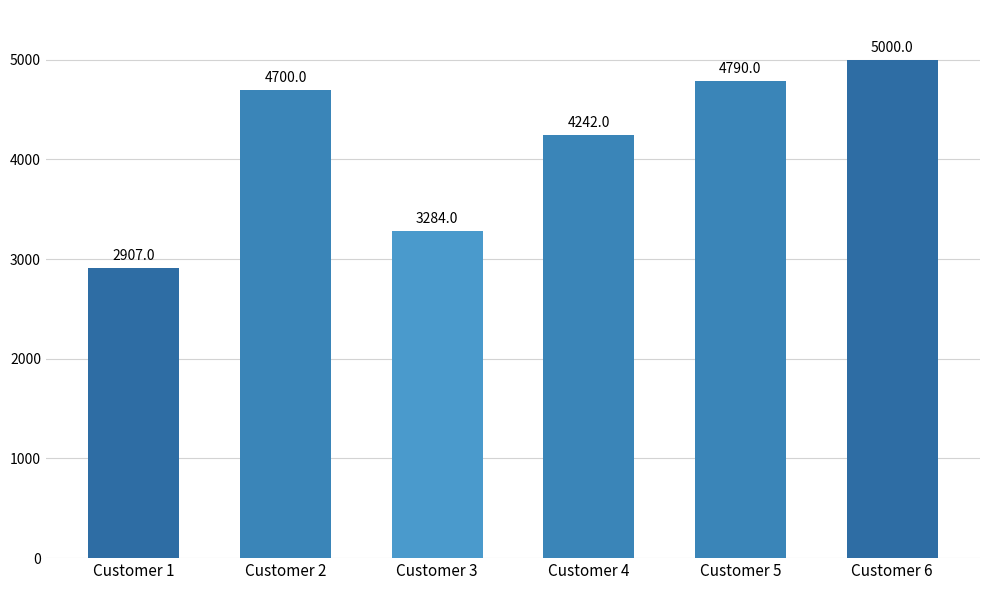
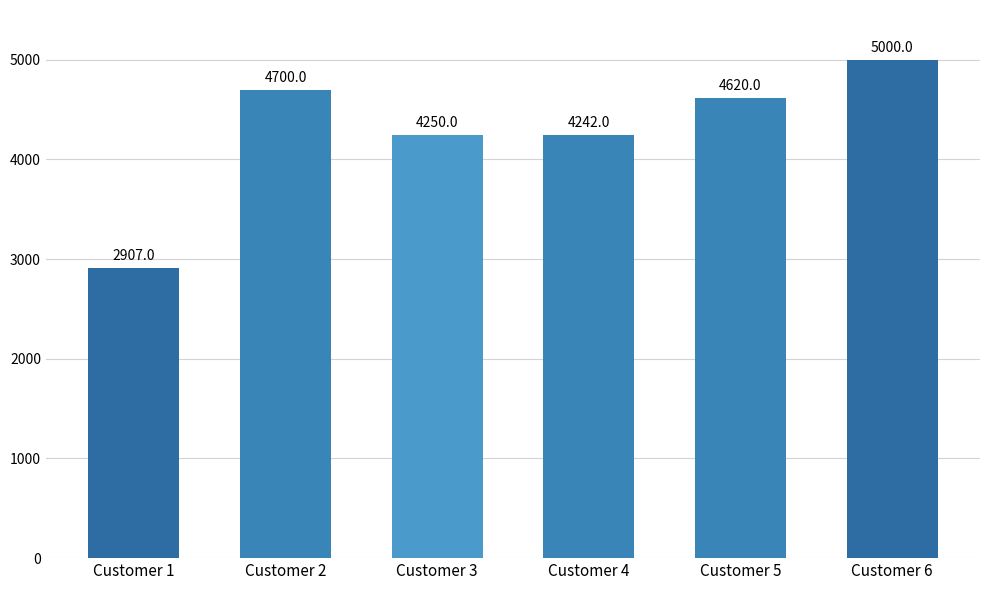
Customer 3: 3284.0 -> 4250.0
Customer 5: 4790.0 -> 4620.0
